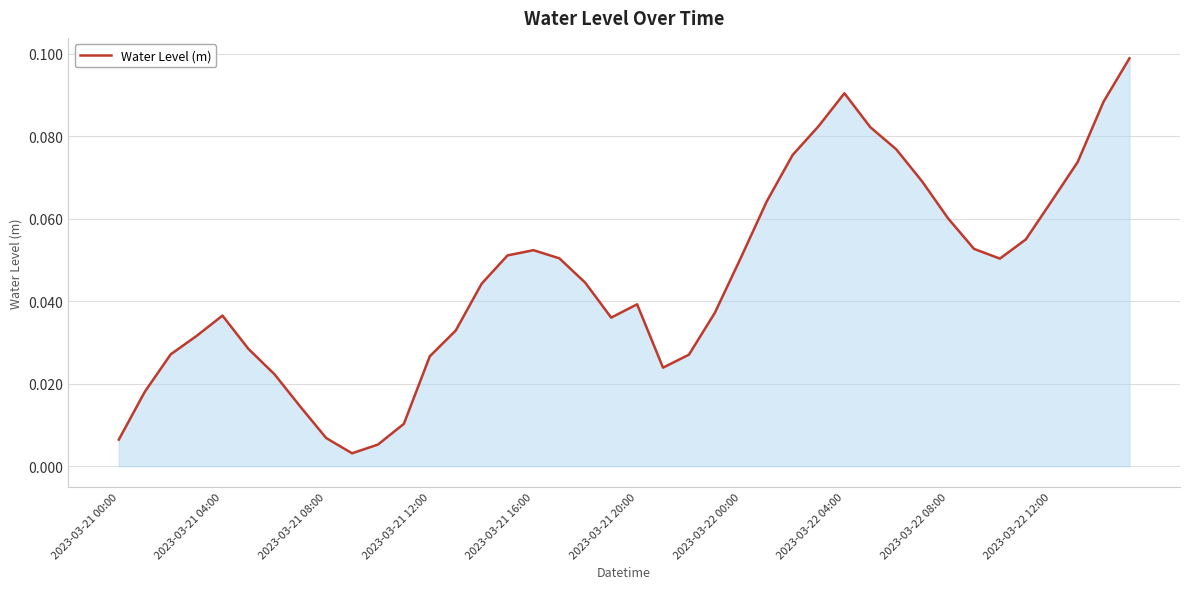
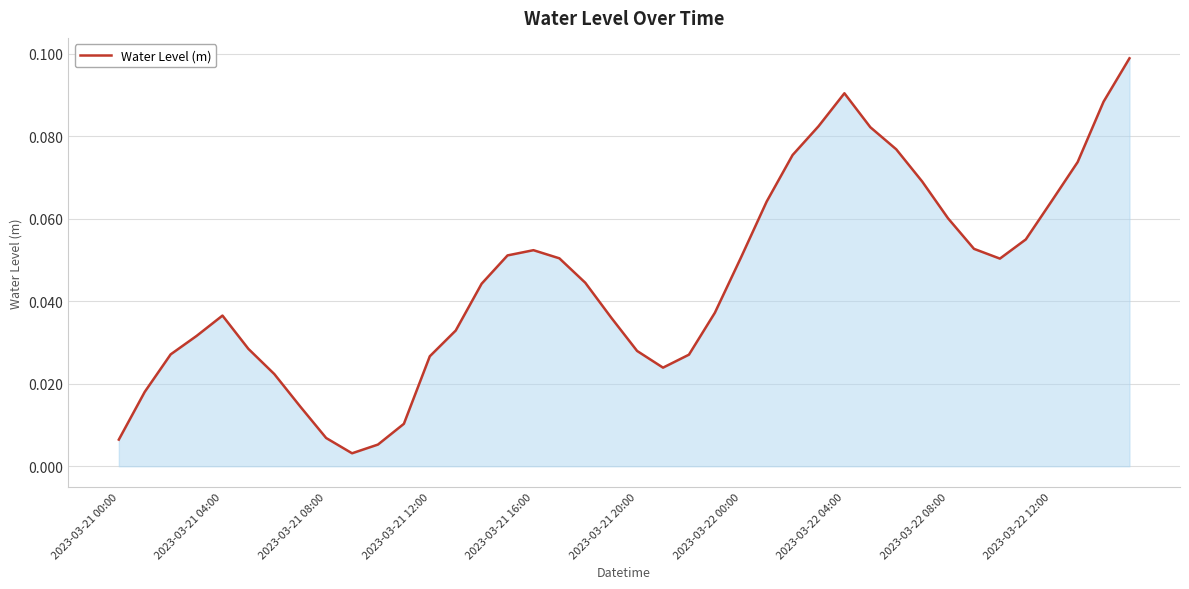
2023-03-21 20:00: 0.039 -> 0.028
